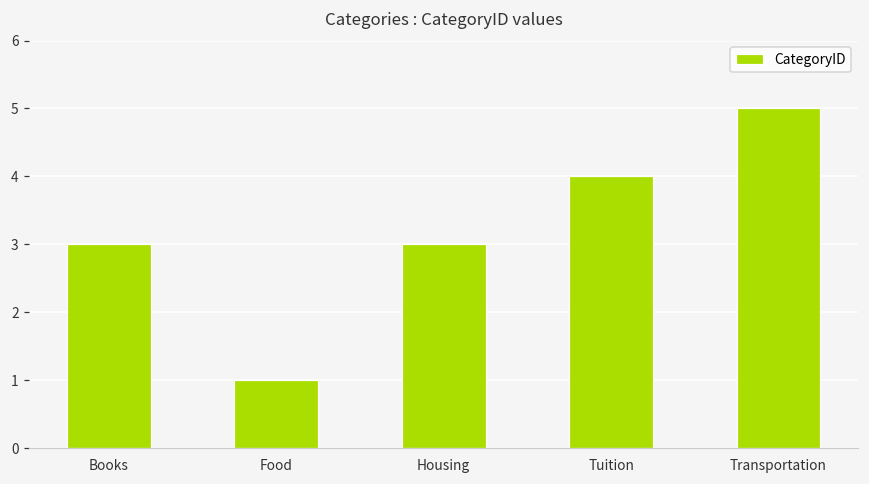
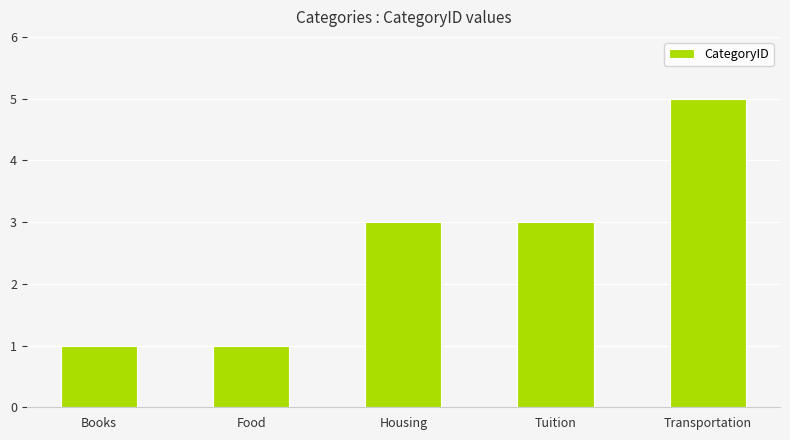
Books: 3 -> 1
Tuition: 4 -> 3
